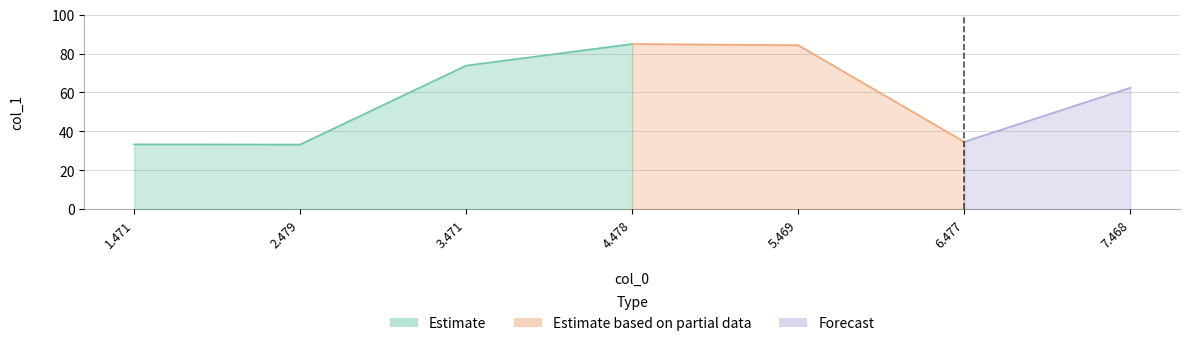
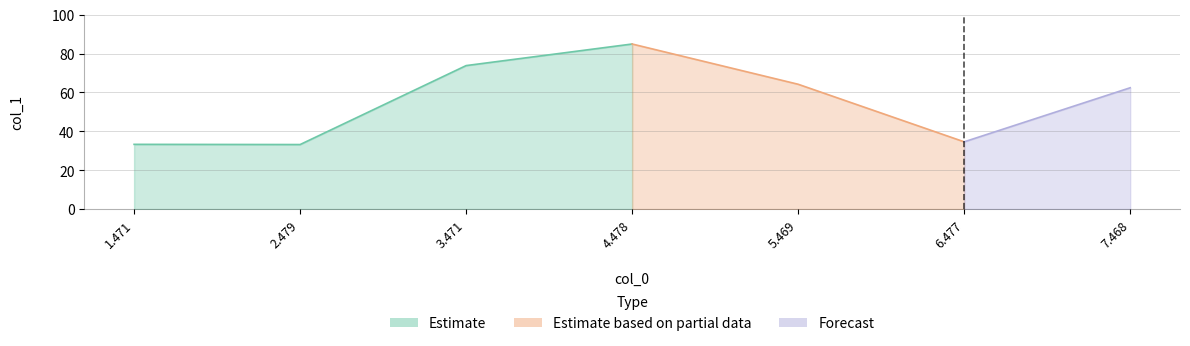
Estimate based on partial data, 5.469: 84 -> 64
